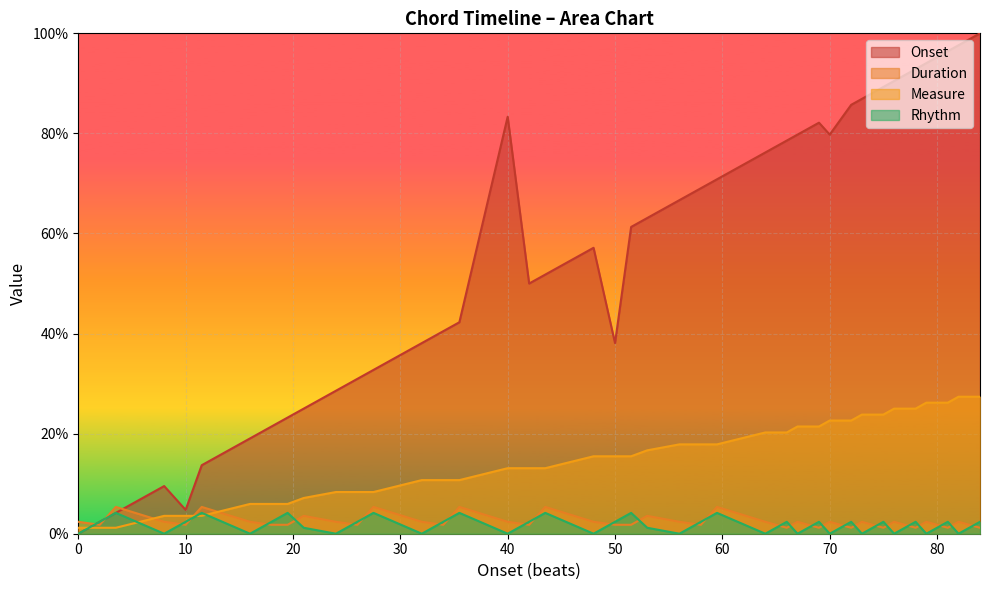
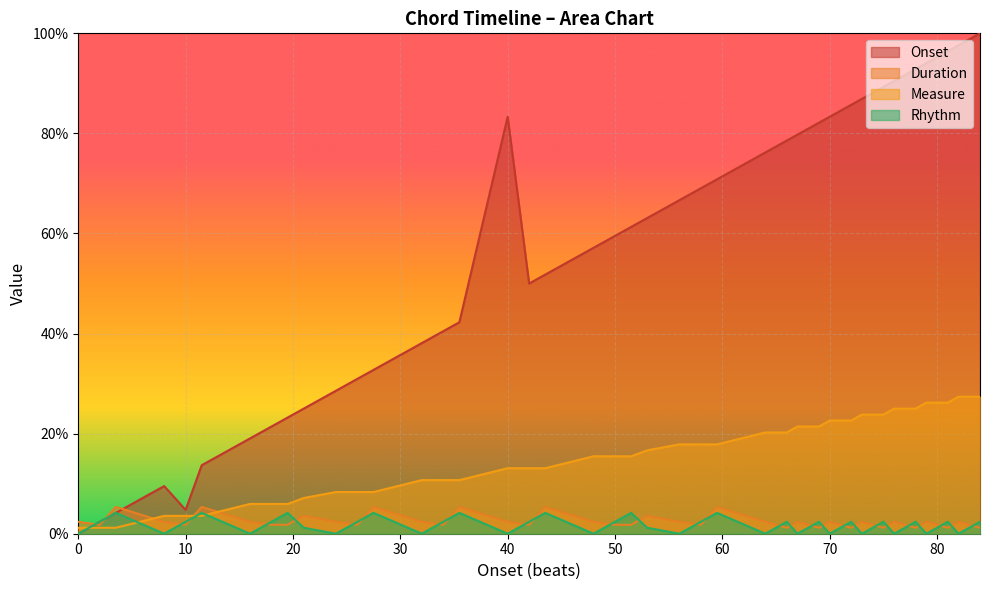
Onset, 50: 38% -> 60%
Onset, 70: 80% -> 83%
